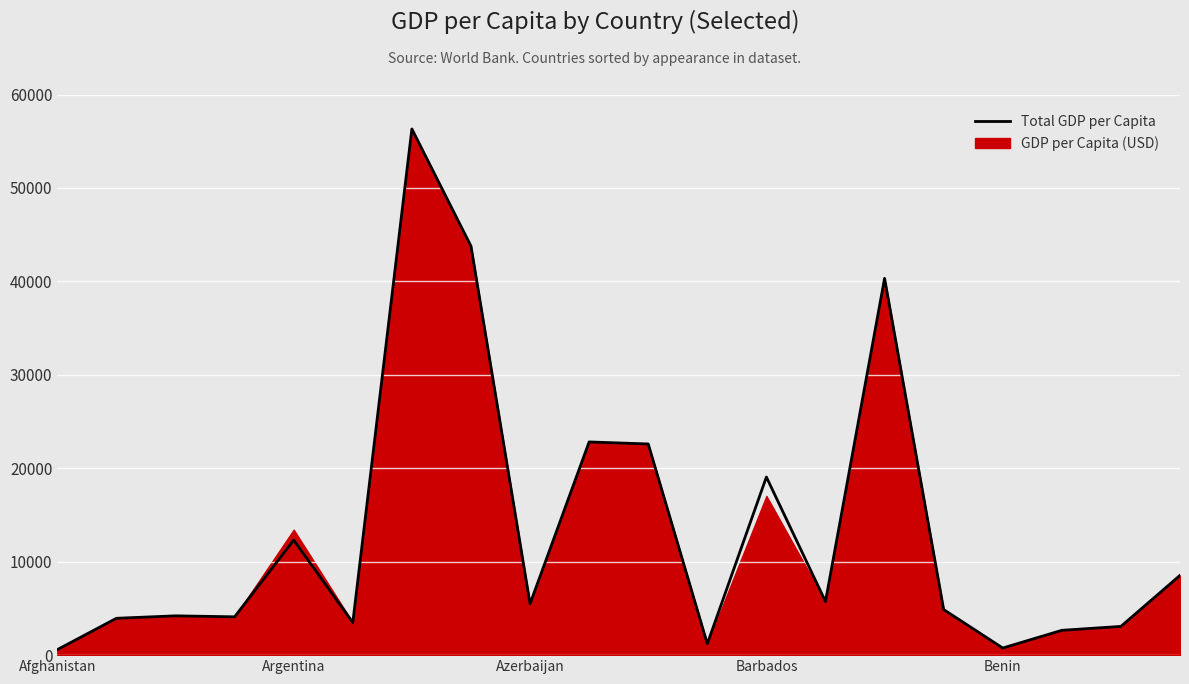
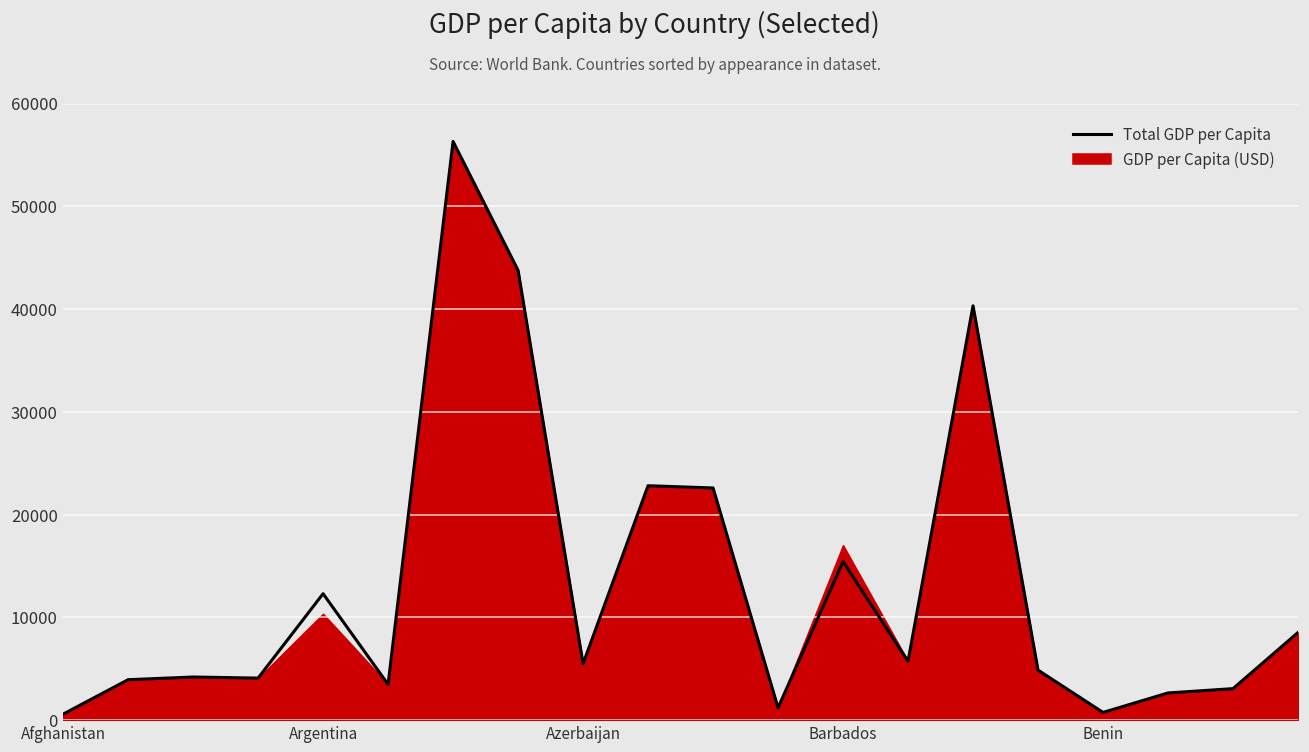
GDP per Capita (USD), Argentina: 13000 -> 10000
Total GDP per Capita, Barbados: 19000 -> 15000
